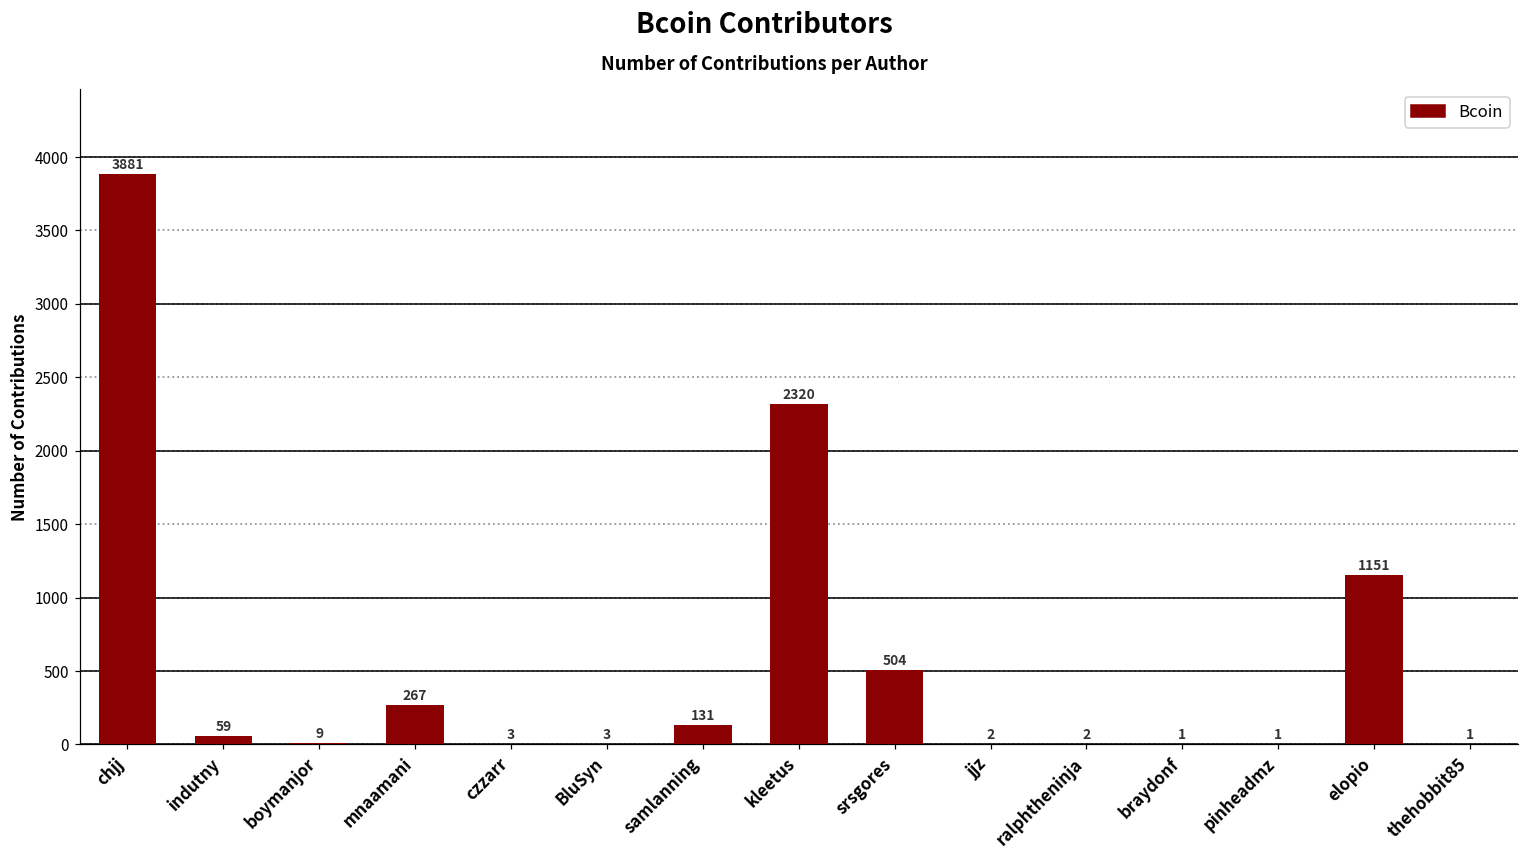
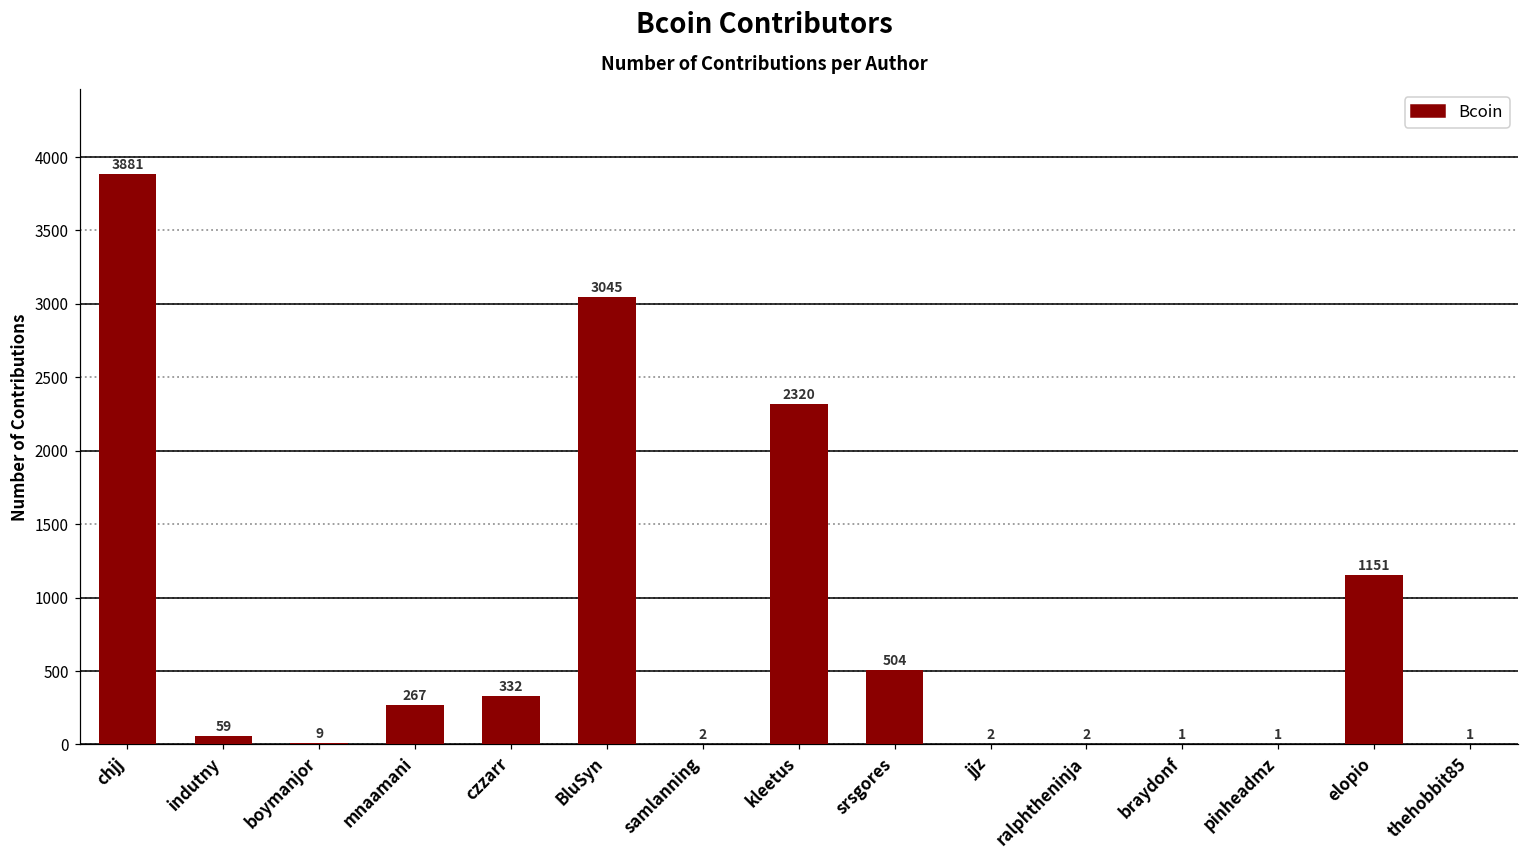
czzarr: 3 -> 332
BluSyn: 3 -> 3045
samlanning: 131 -> 2
